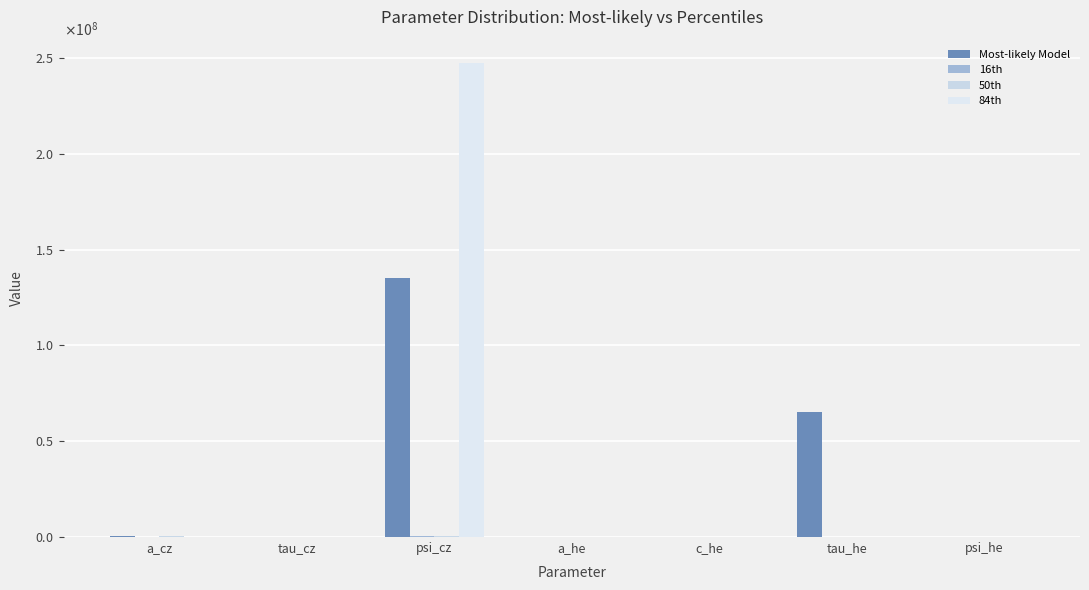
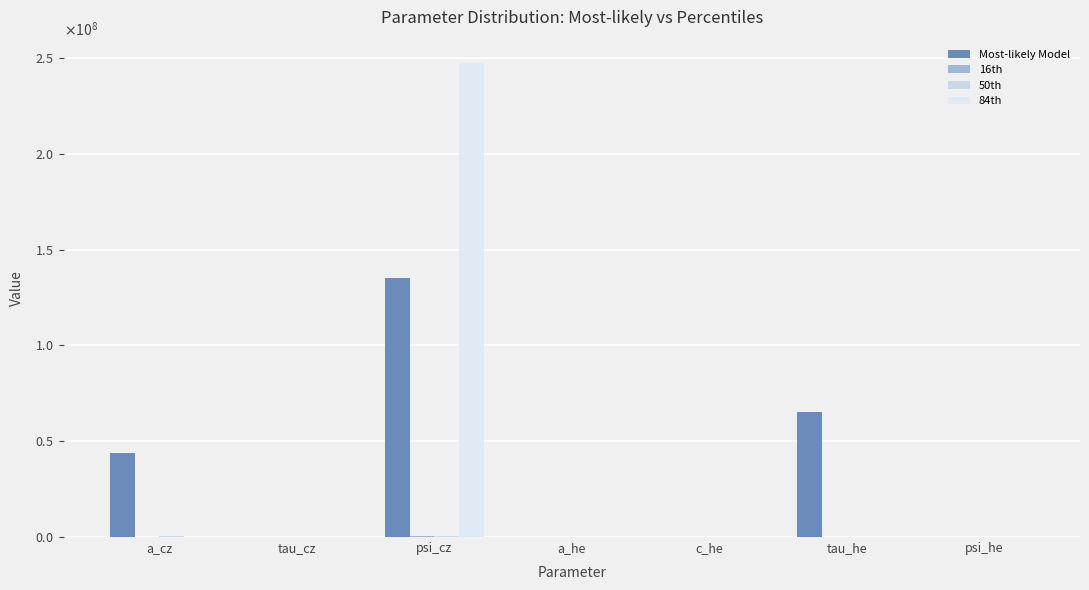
Most-likely Model, a_cz: 1000000 -> 44000000
